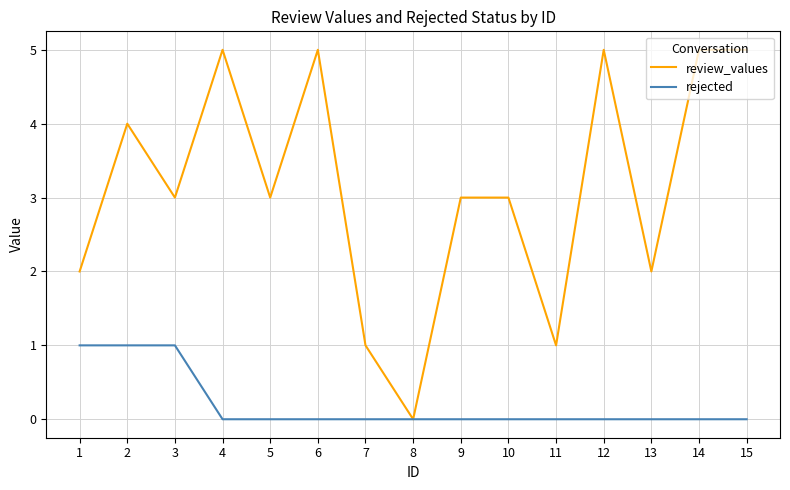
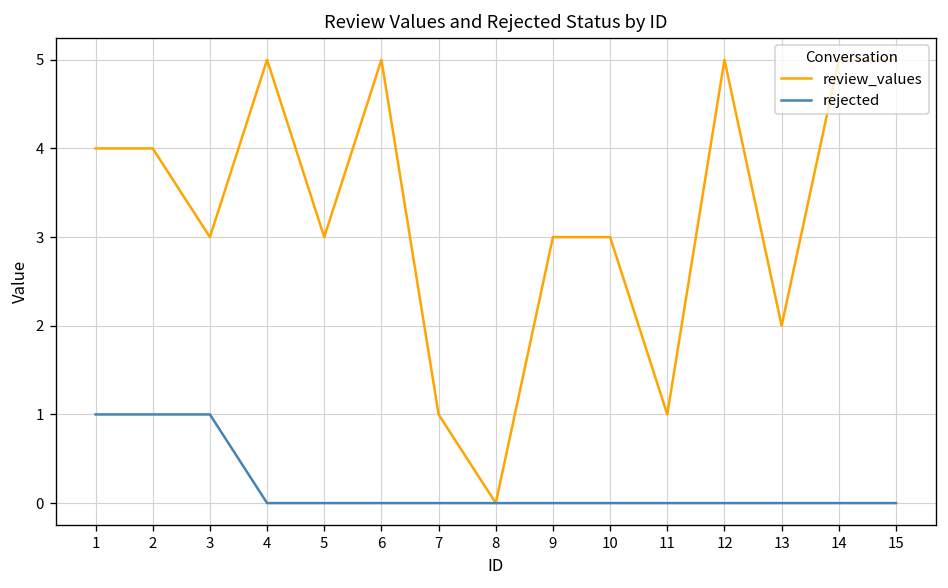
review_values, 1: 2 -> 4
